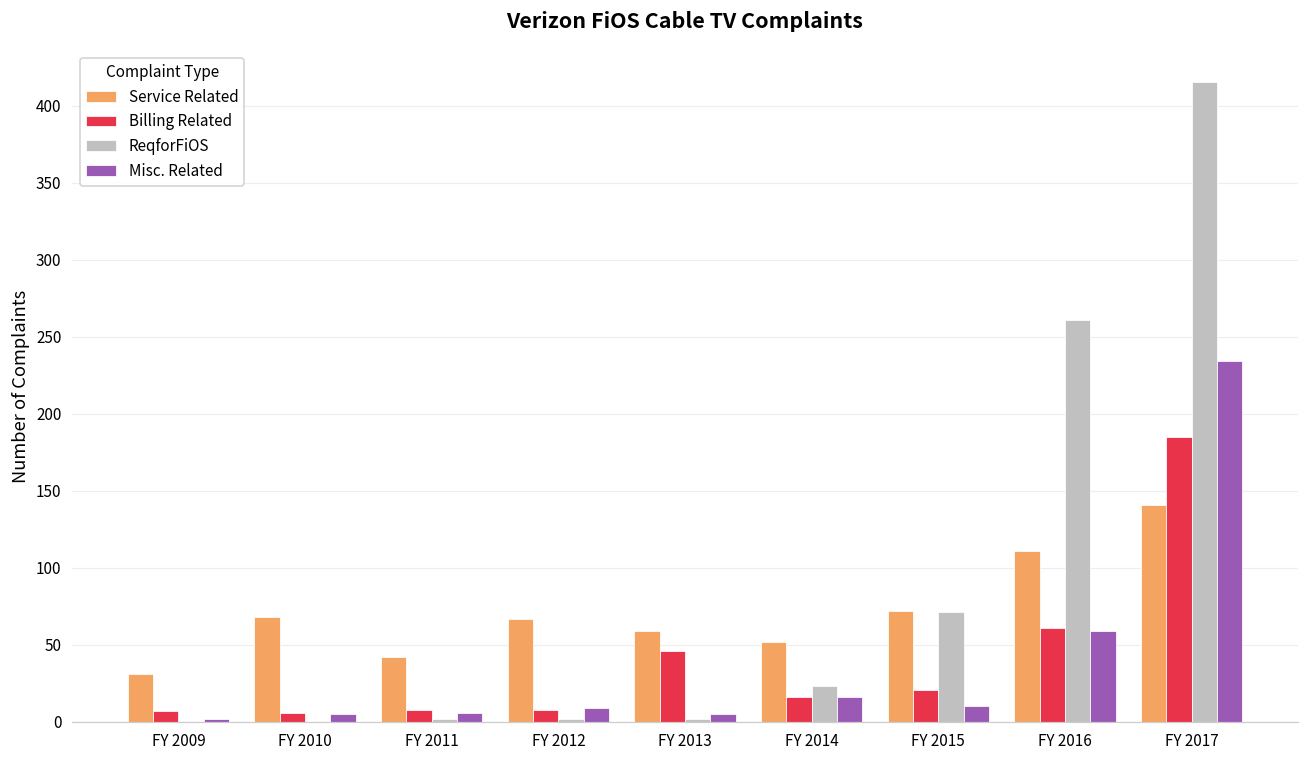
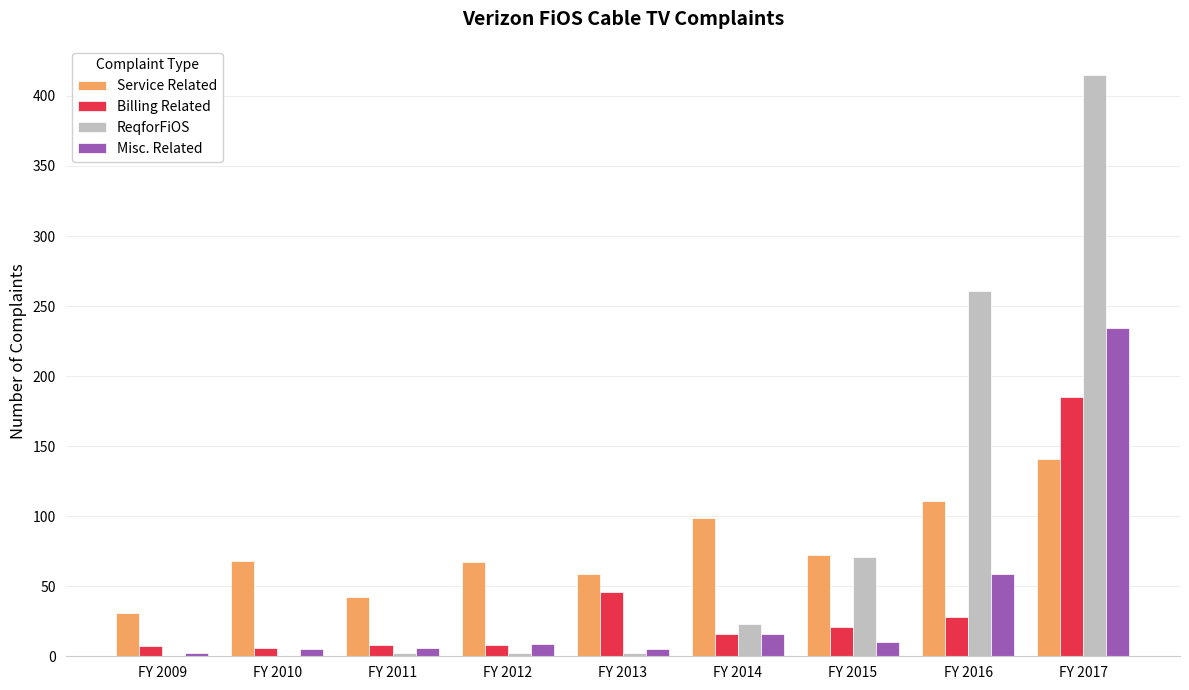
Service Related, FY 2014: 52 -> 99
Billing Related, FY 2016: 61 -> 28
